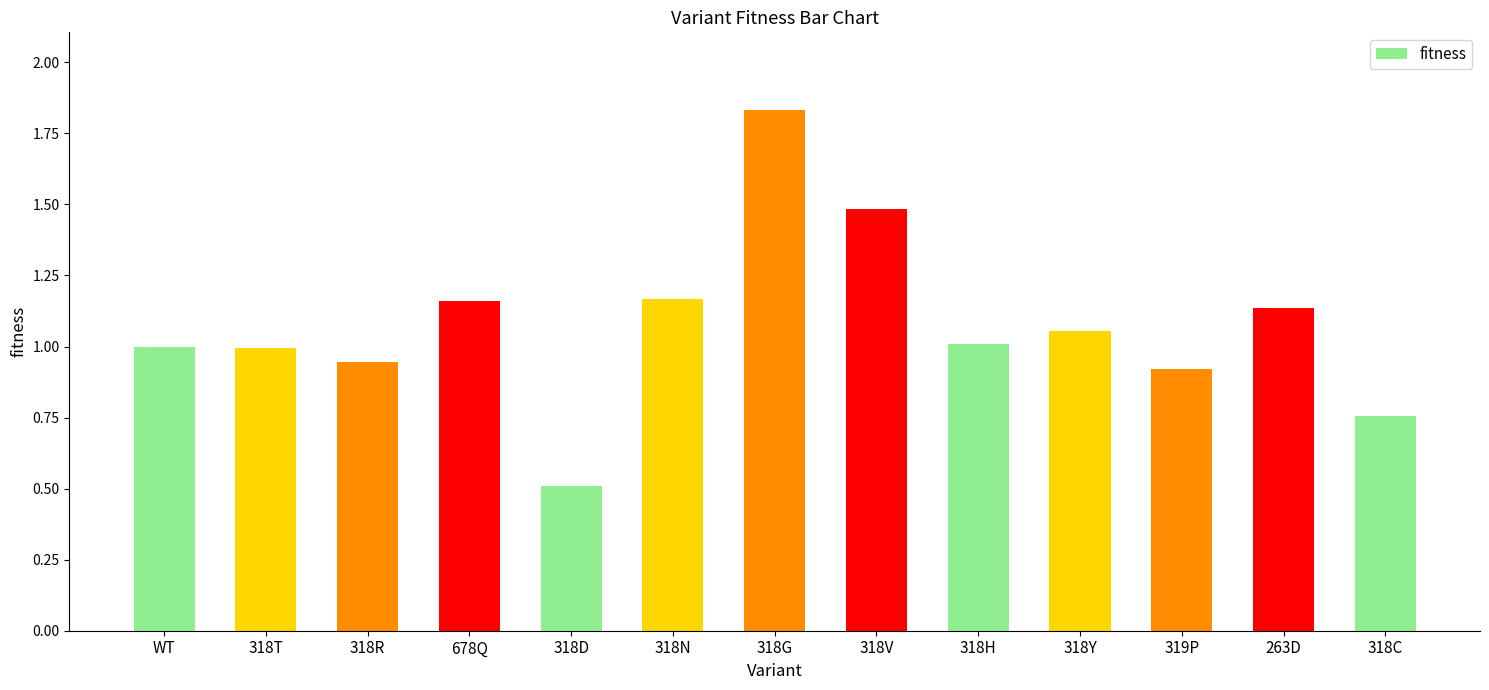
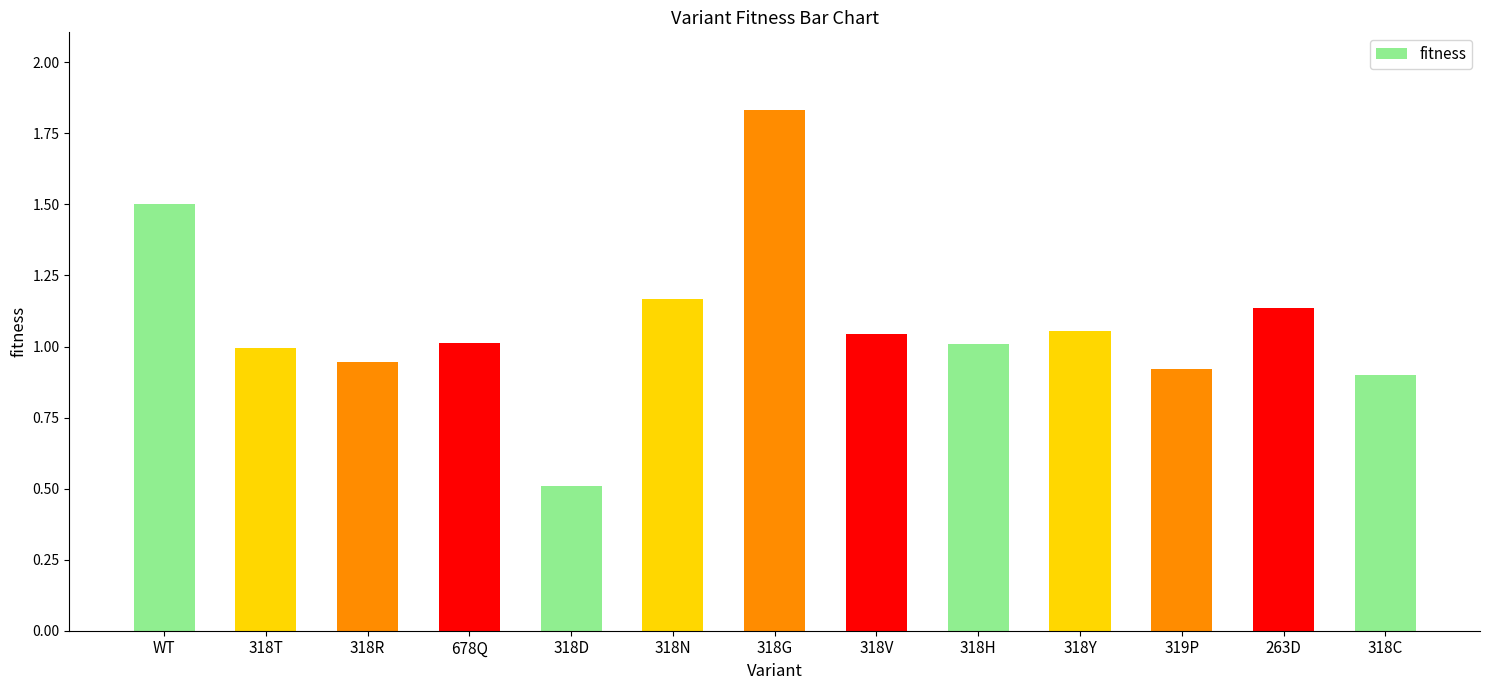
WT: 1.0 -> 1.5
678Q: 1.16 -> 1.01
318V: 1.48 -> 1.05
318C: 0.75 -> 0.90
